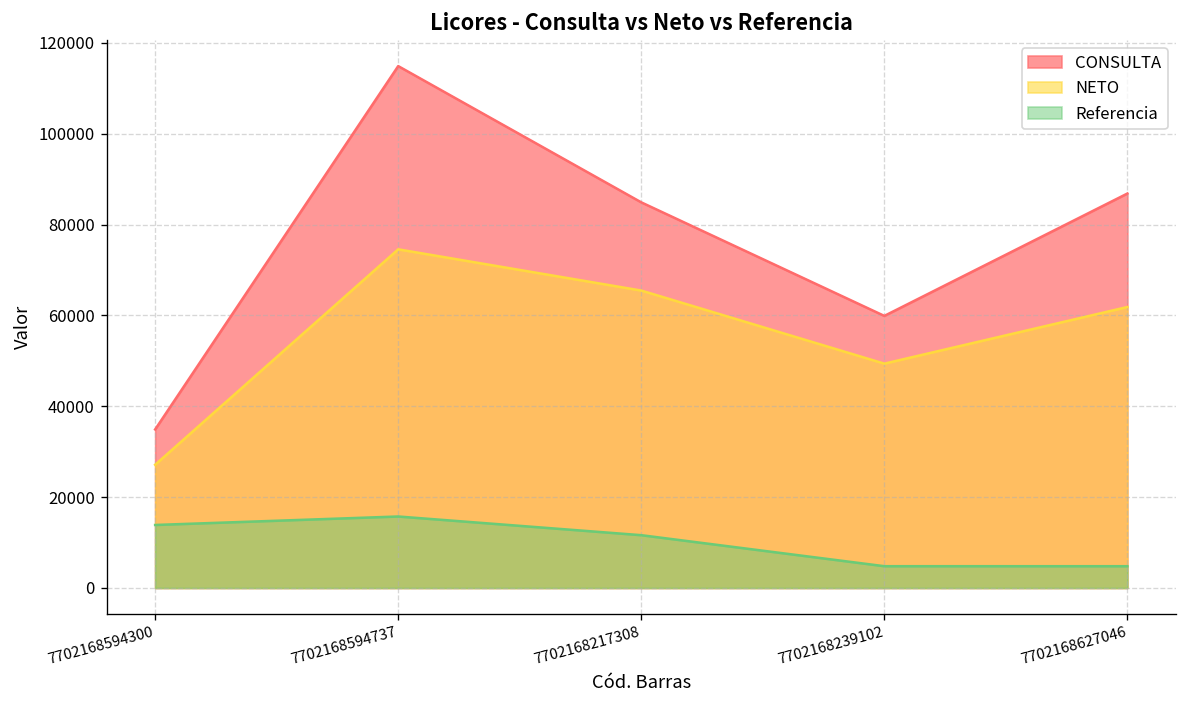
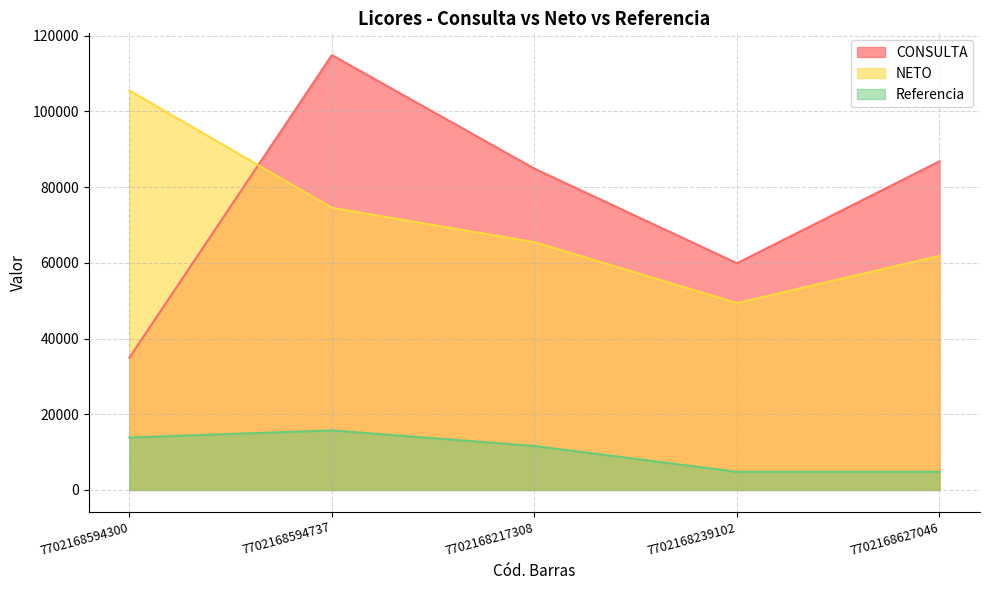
NETO, 7702168594300: 27000 -> 106000
